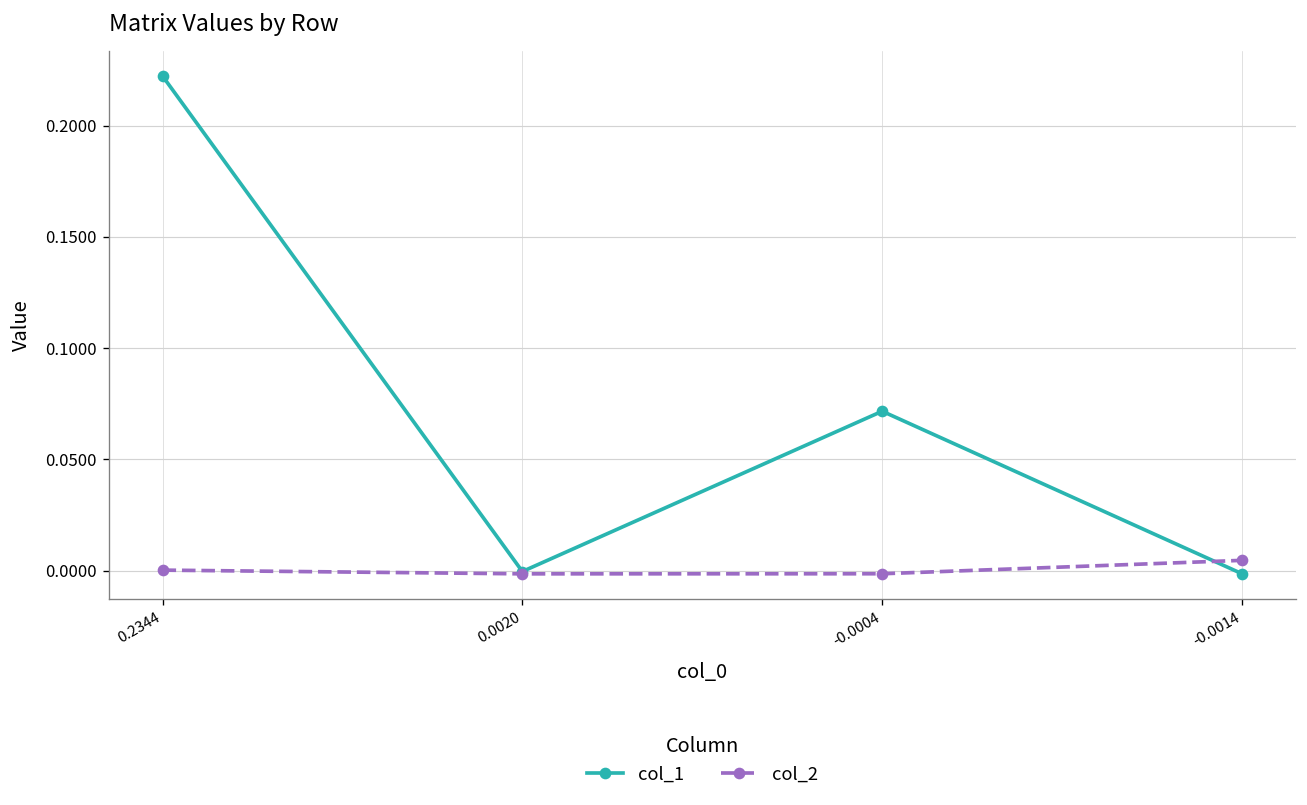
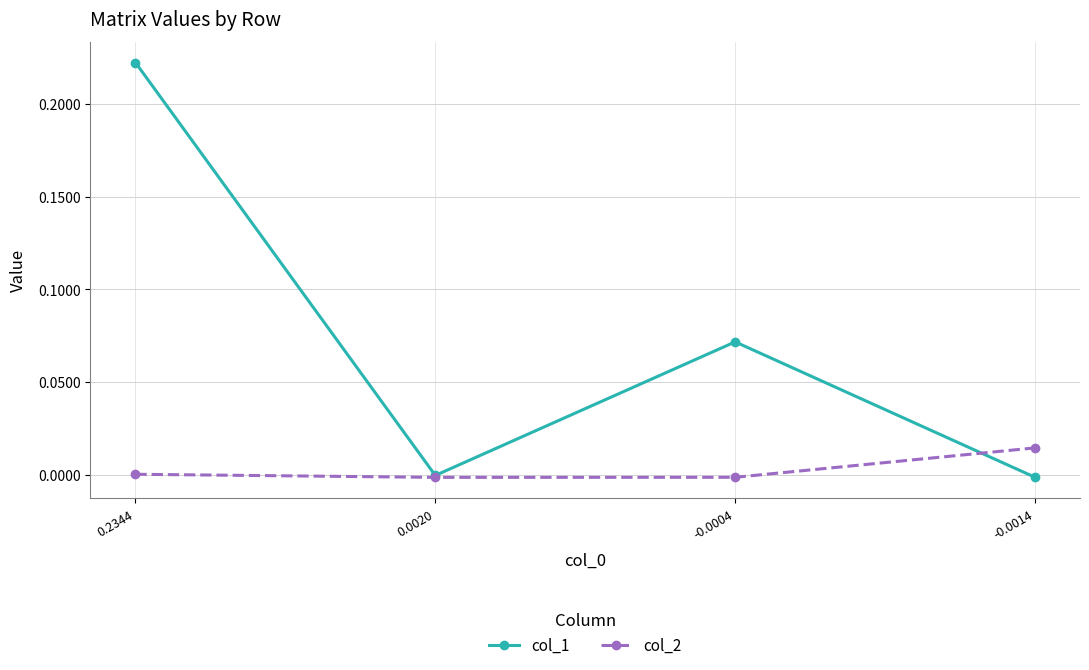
col_2, -0.0014: 0.005 -> 0.014
